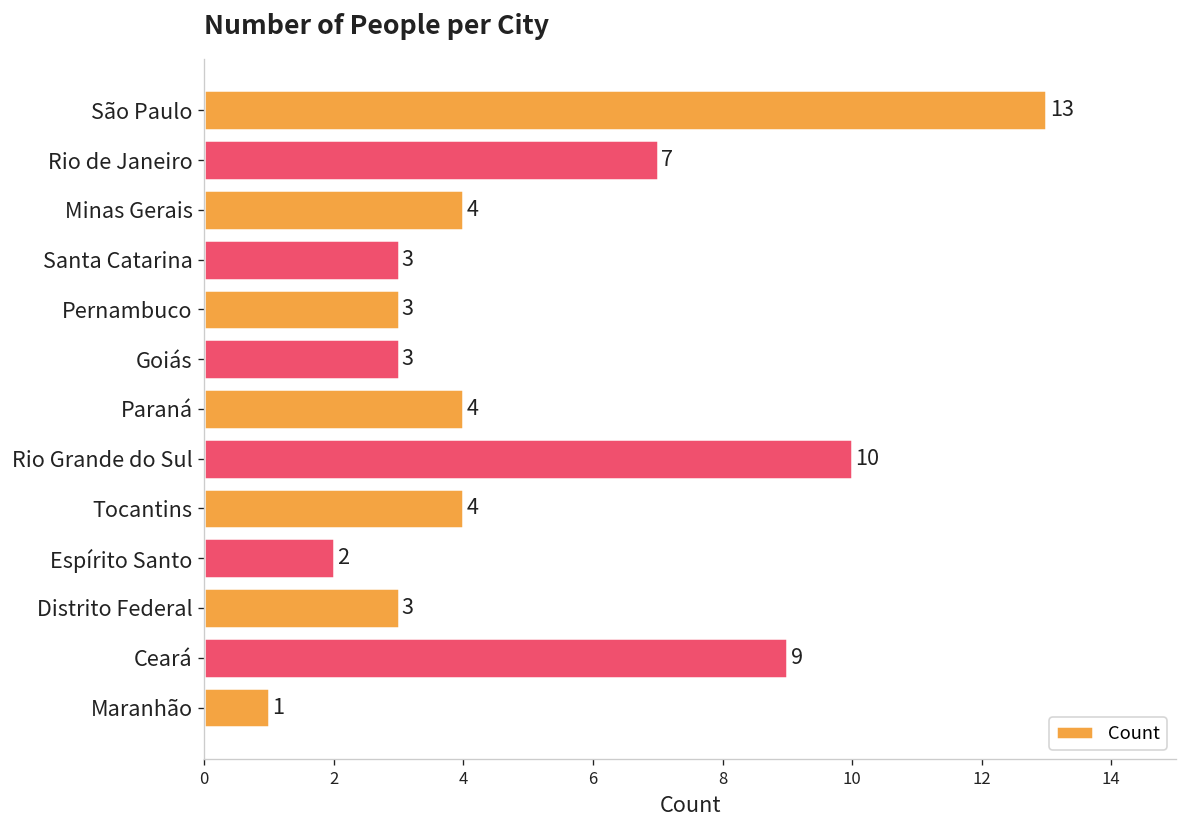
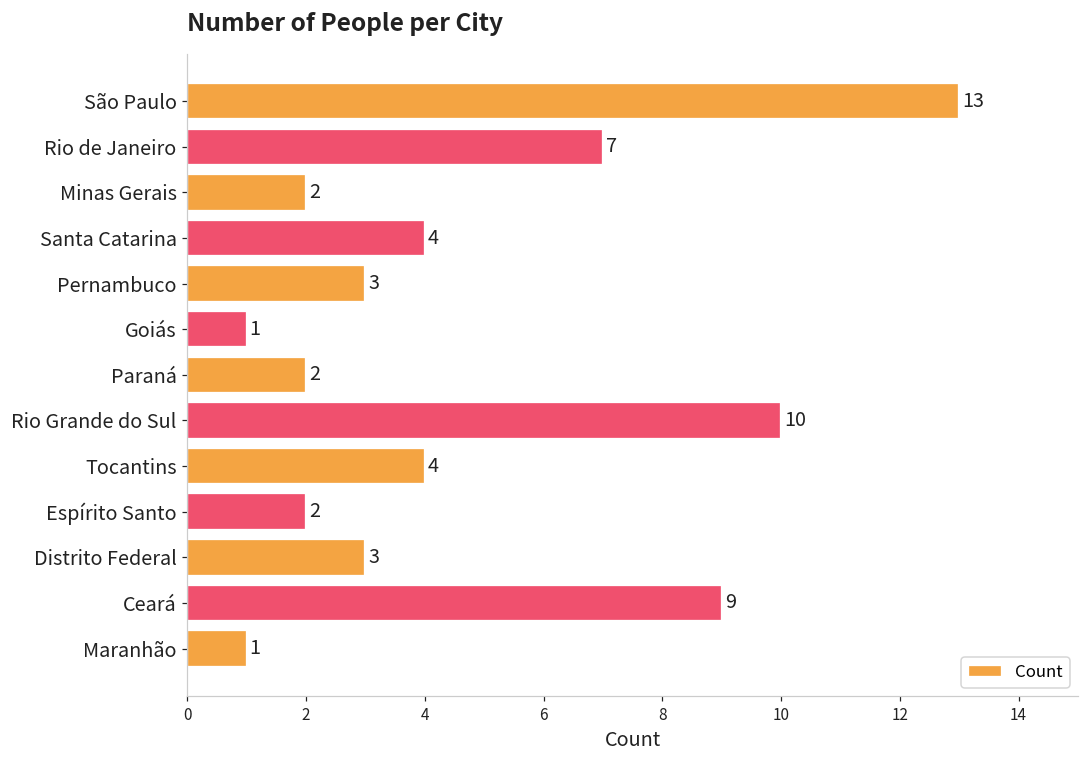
Minas Gerais: 4 -> 2
Santa Catarina: 3 -> 4
Goiás: 3 -> 1
Paraná: 4 -> 2
